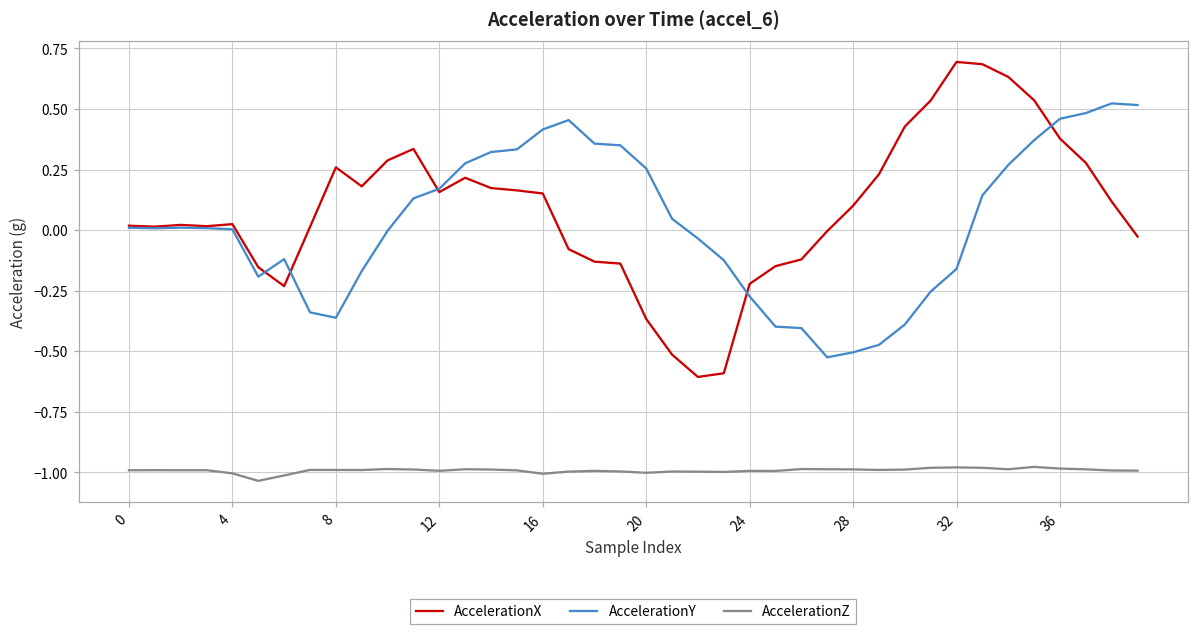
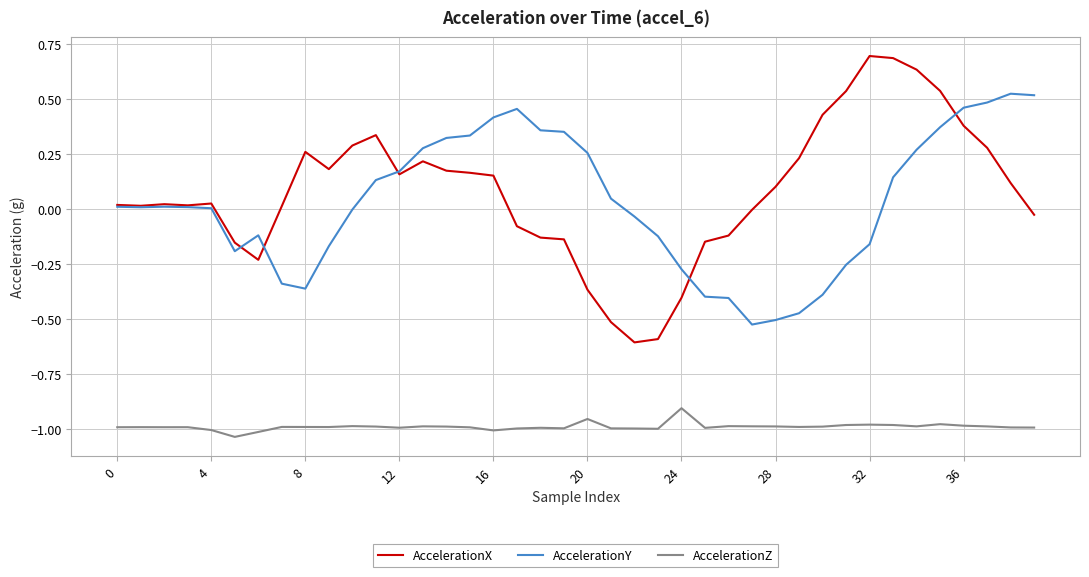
AccelerationZ, 20: -1.00 -> -0.95
AccelerationX, 24: -0.22 -> -0.40
AccelerationZ, 24: -0.99 -> -0.91
